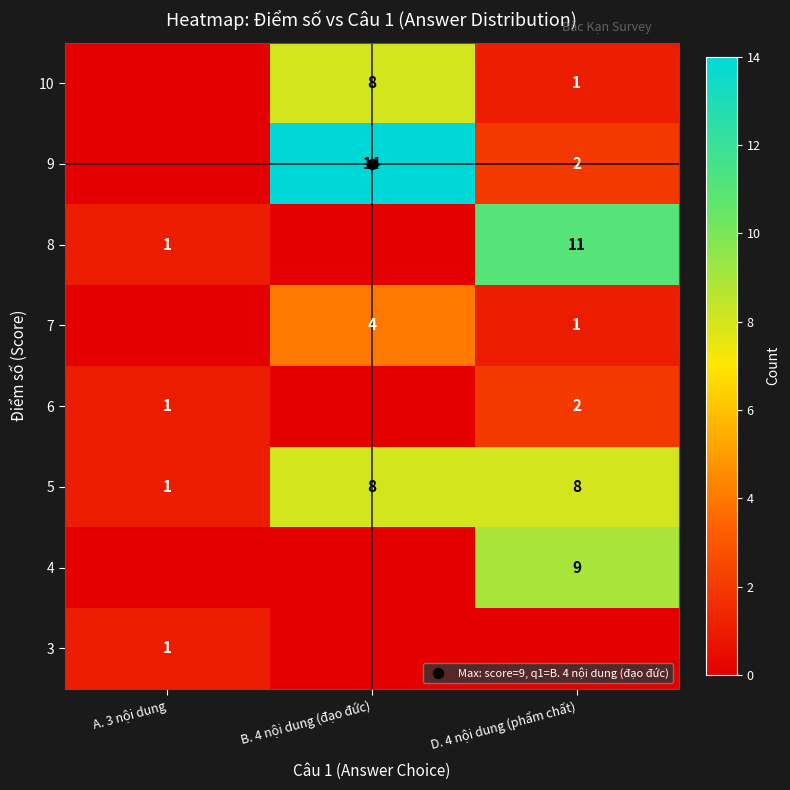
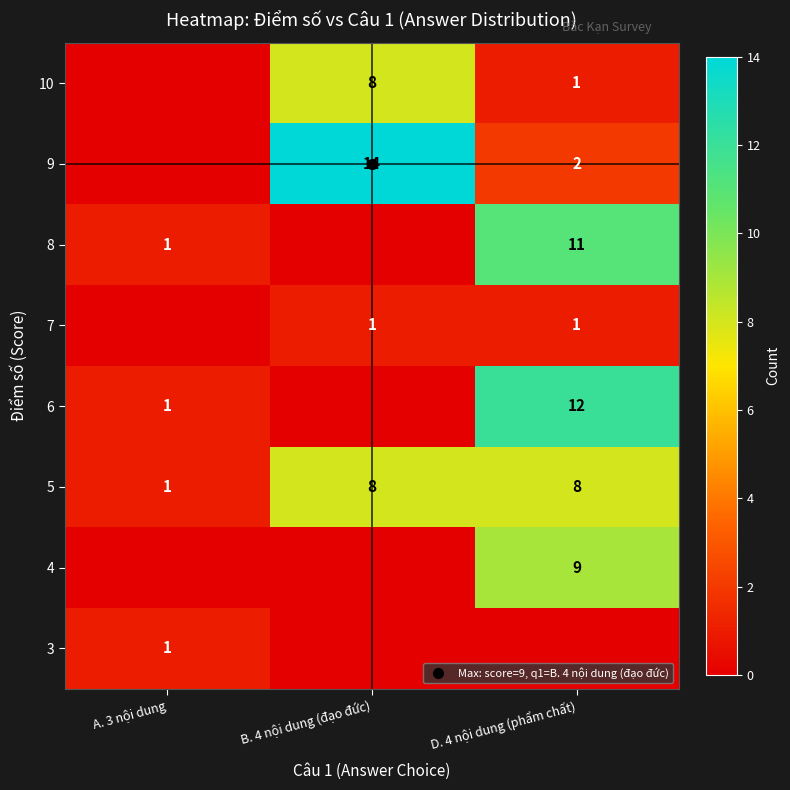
7, B. 4 nội dung (đạo đức): 4 -> 1
6, D. 4 nội dung (phẩm chất): 2 -> 12
